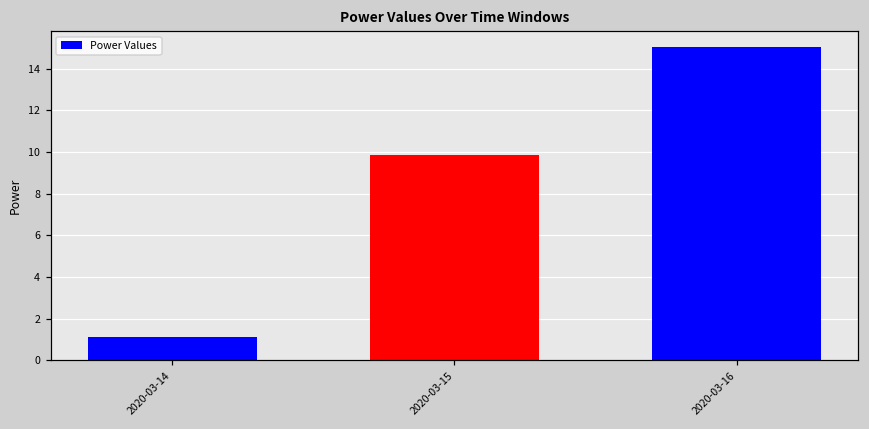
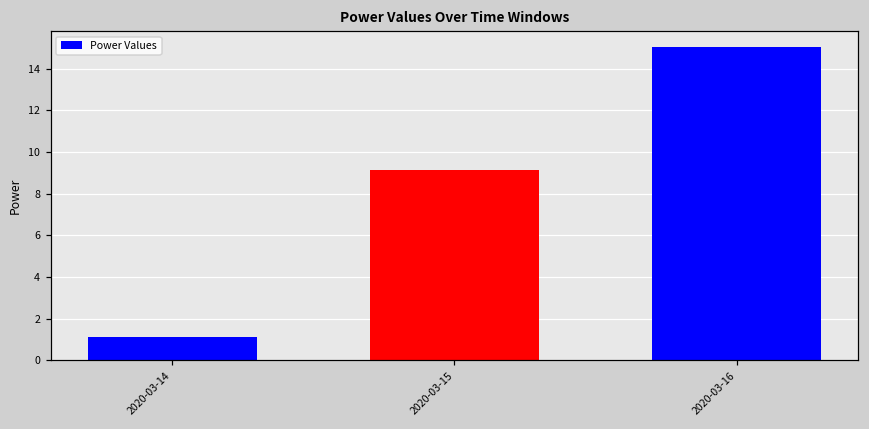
2020-03-15: 9.9 -> 9.1
